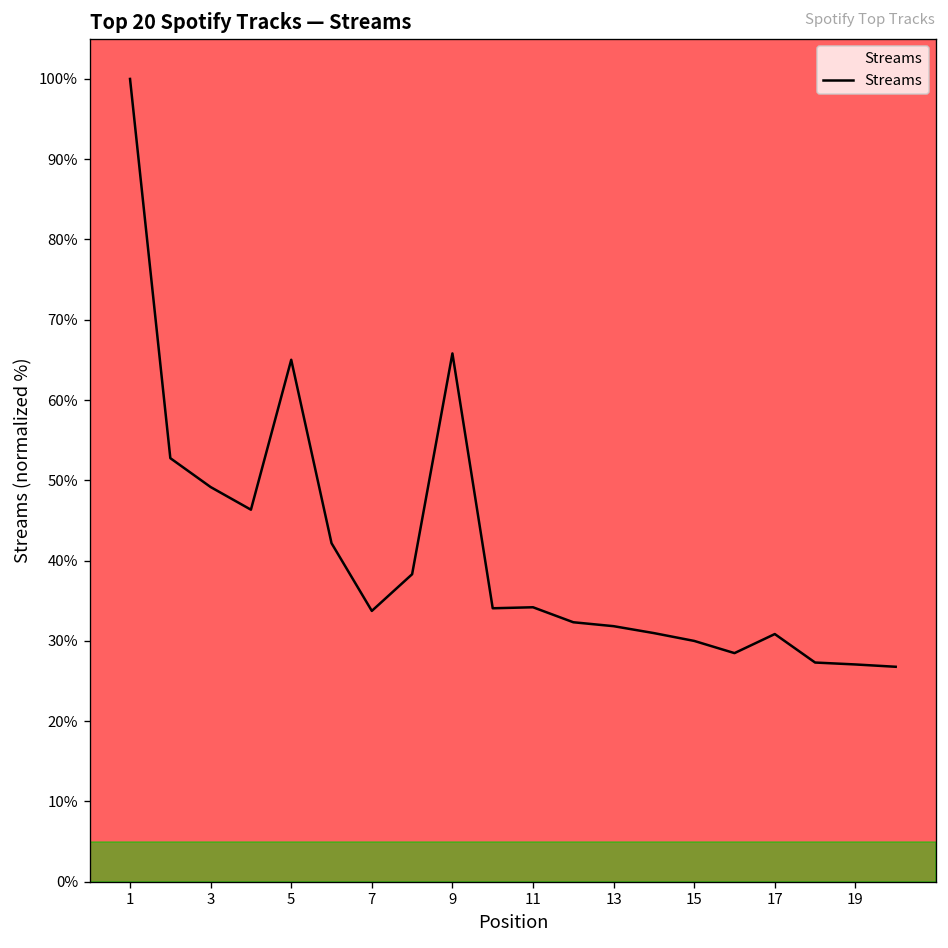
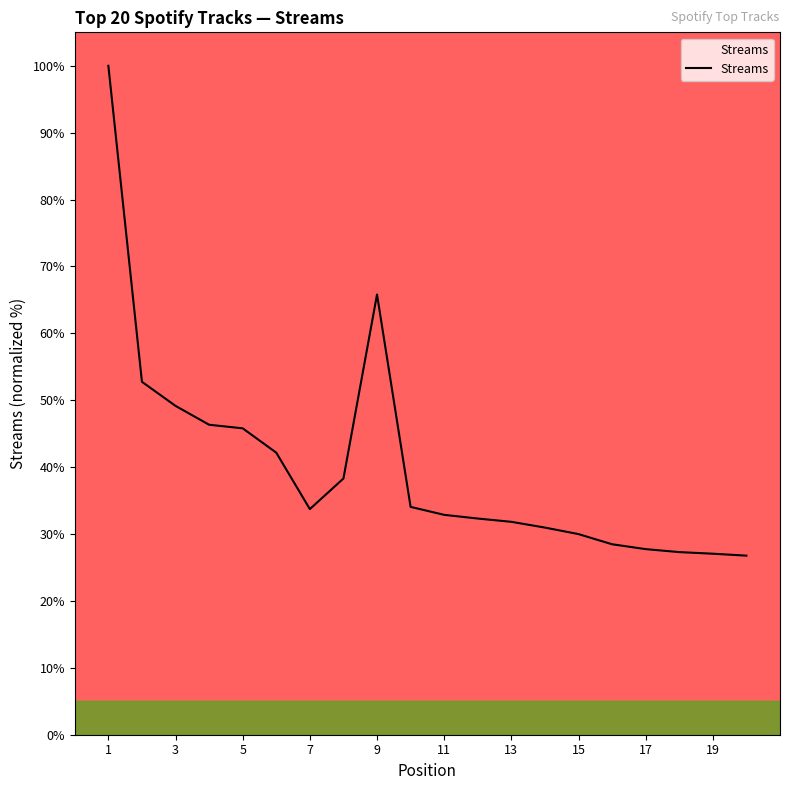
5: 65% -> 46%
11: 34% -> 33%
17: 31% -> 28%
